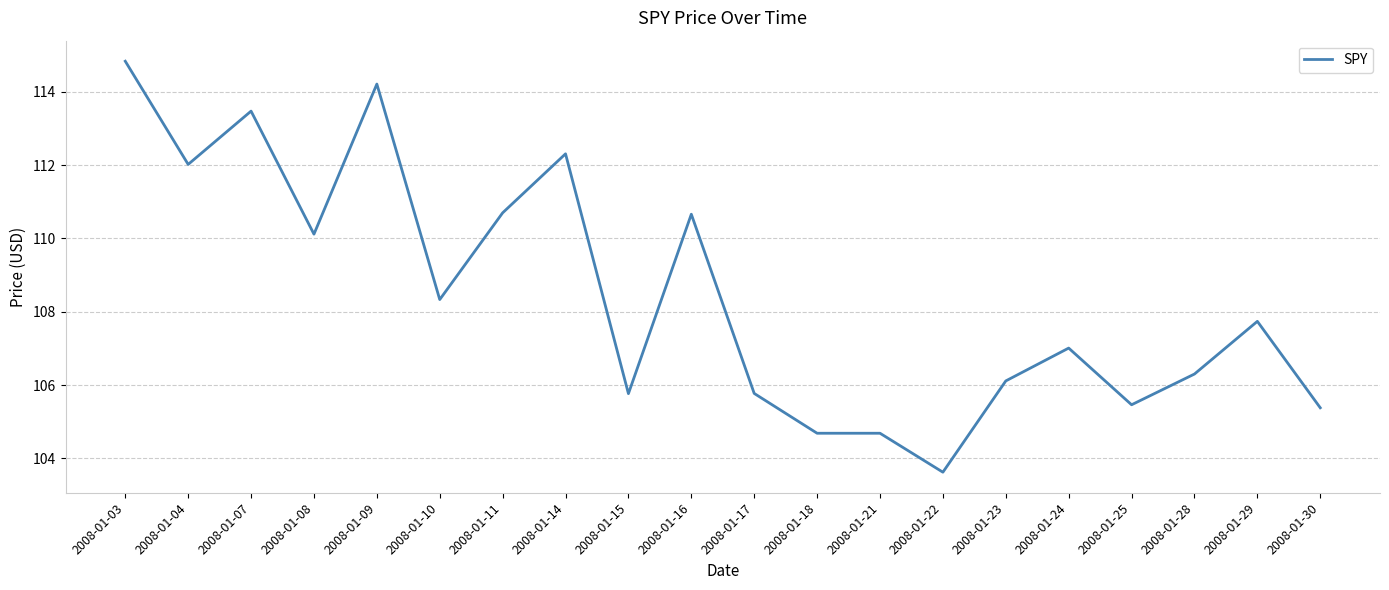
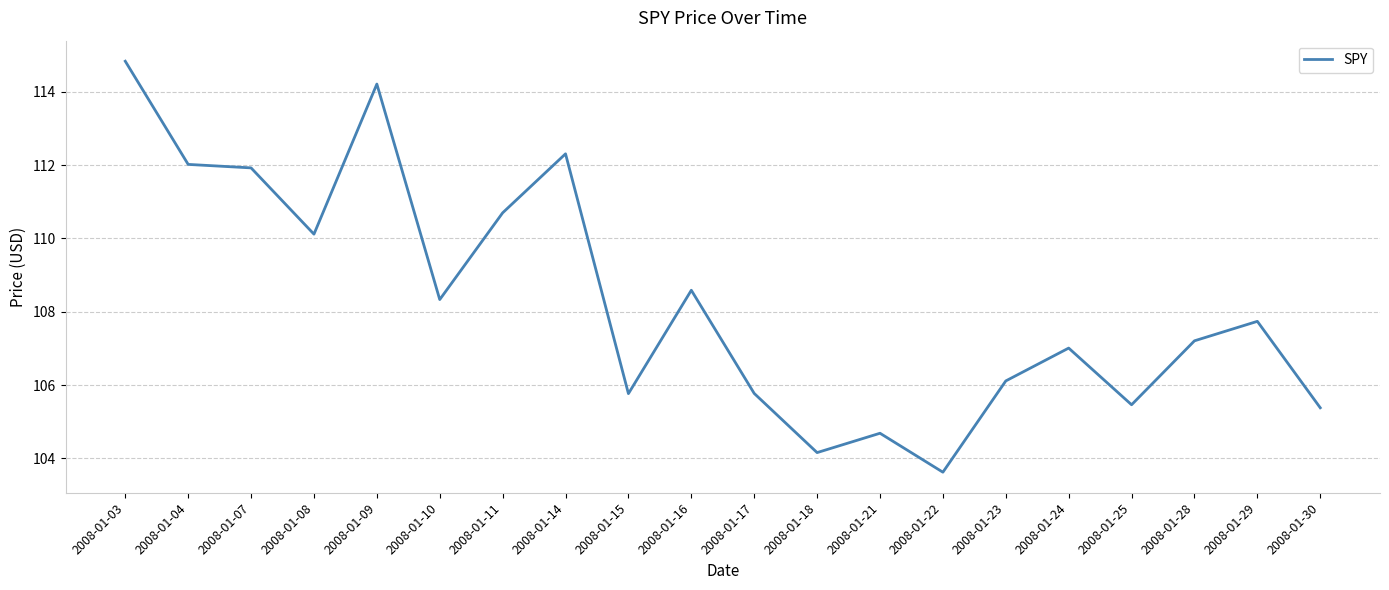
2008-01-07: 113.5 -> 111.9
2008-01-16: 110.7 -> 108.6
2008-01-18: 104.7 -> 104.2
2008-01-28: 106.3 -> 107.2
